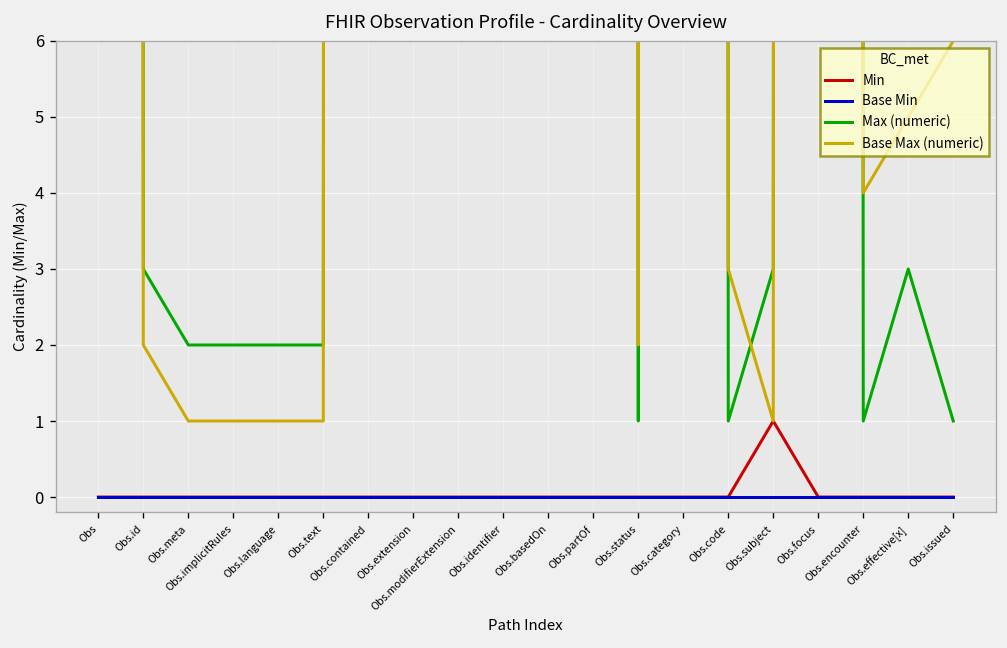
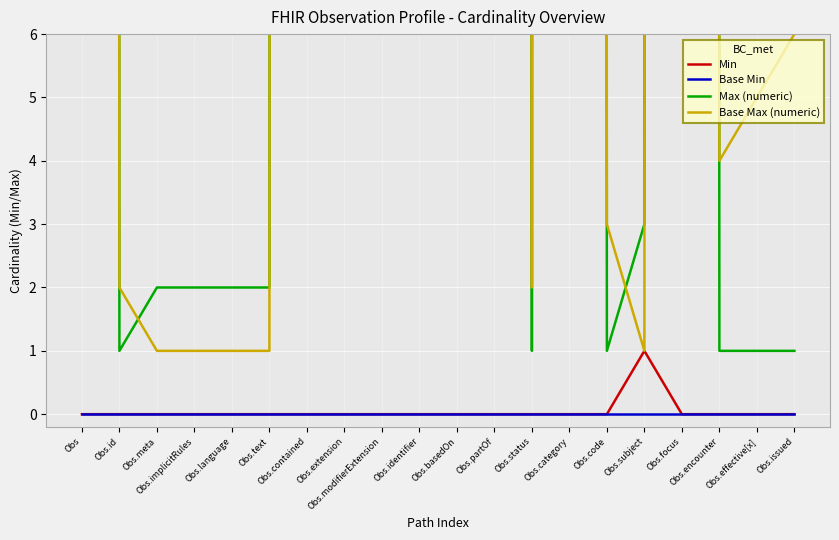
Max (numeric), Obs.id: 3 -> 1
Max (numeric), Obs.effective[x]: 3 -> 1
